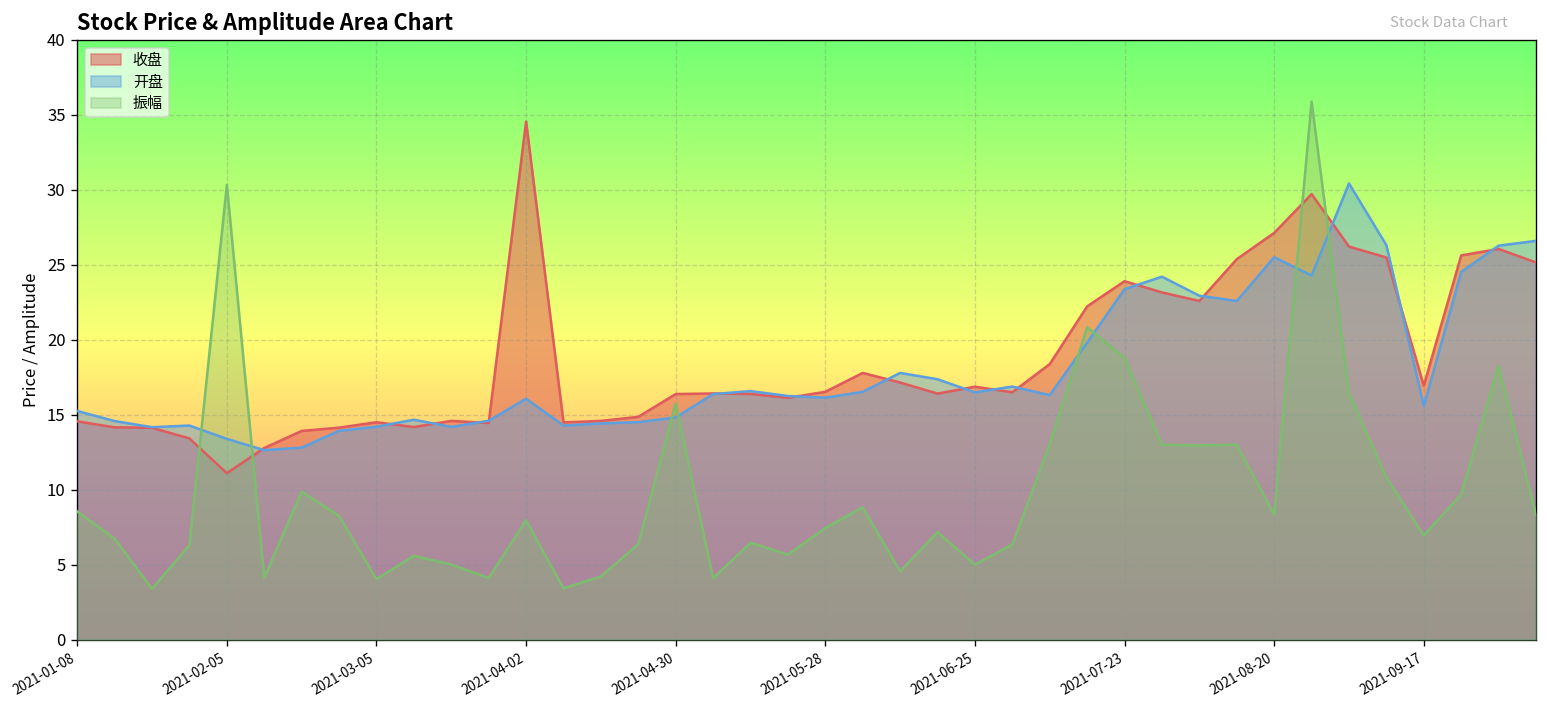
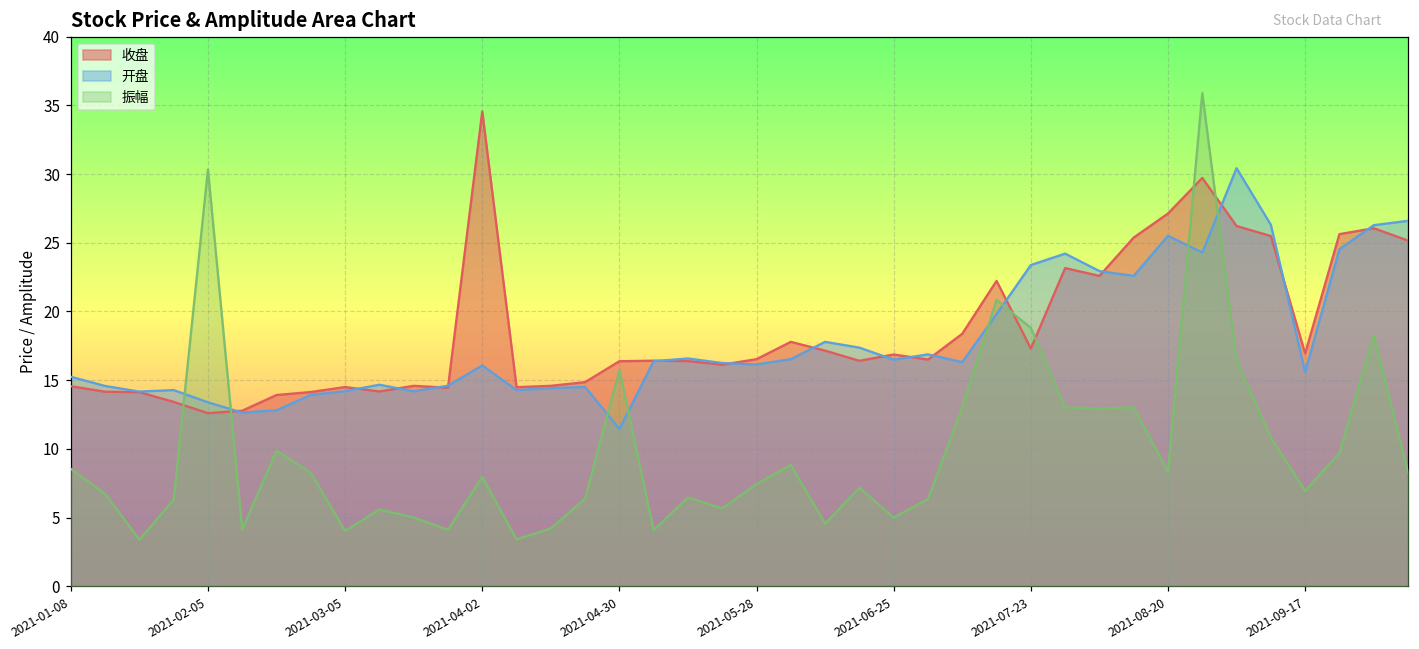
收盘, 2021-02-05: 11.1 -> 12.6
开盘, 2021-04-30: 14.8 -> 11.5
收盘, 2021-07-23: 23.9 -> 17.3
